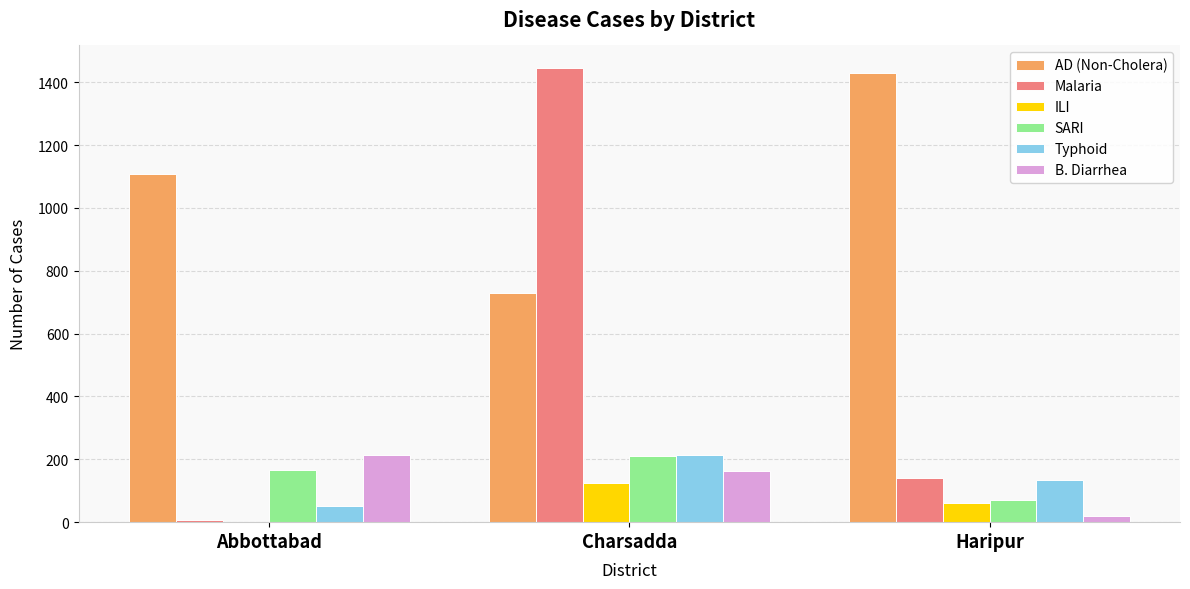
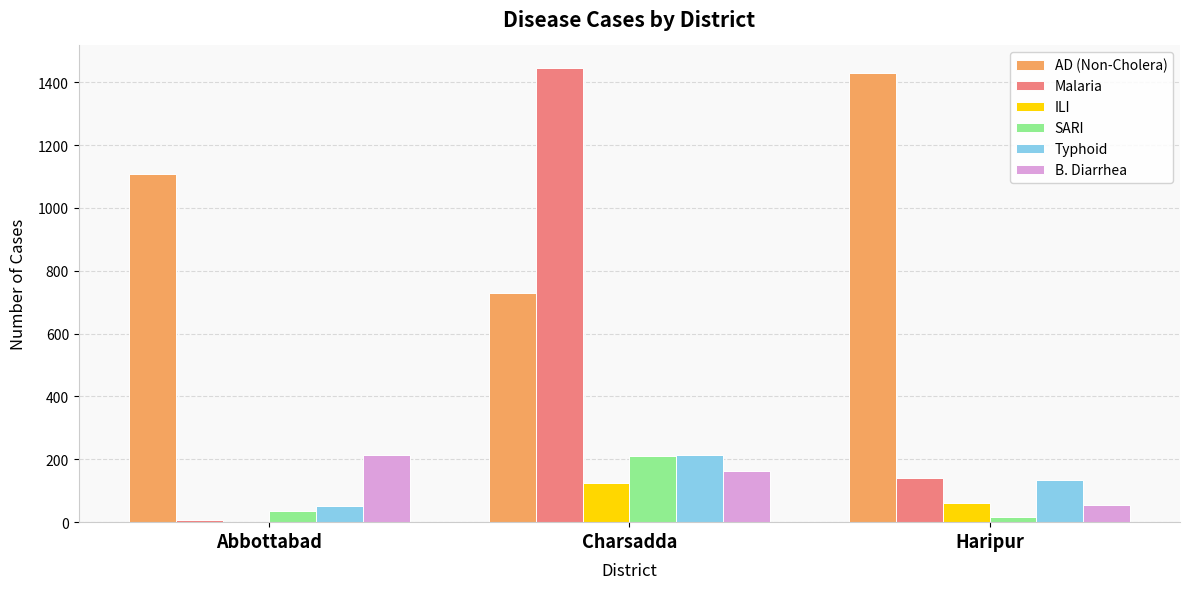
SARI, Abbottabad: 170 -> 40
SARI, Haripur: 70 -> 20
B. Diarrhea, Haripur: 20 -> 60
